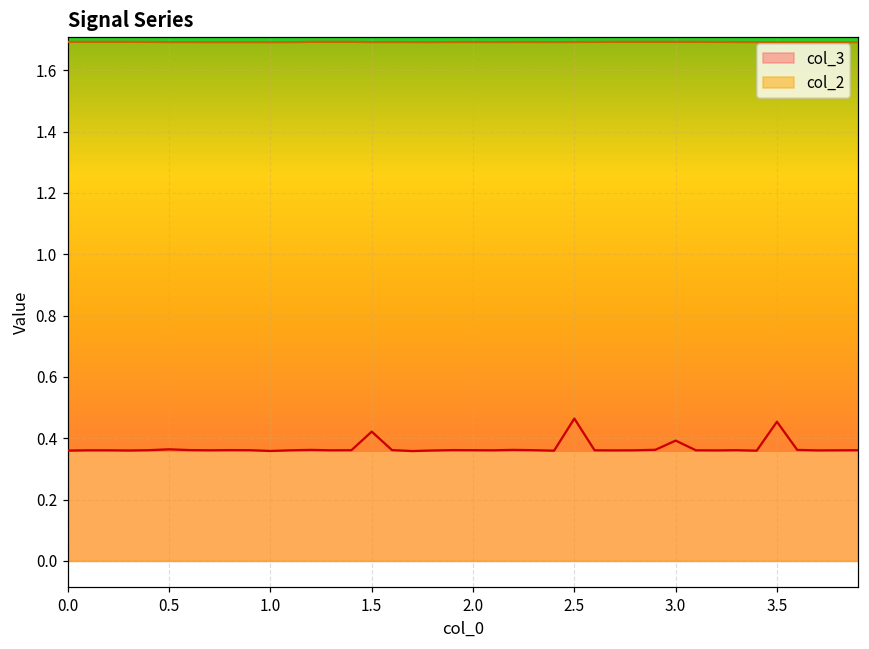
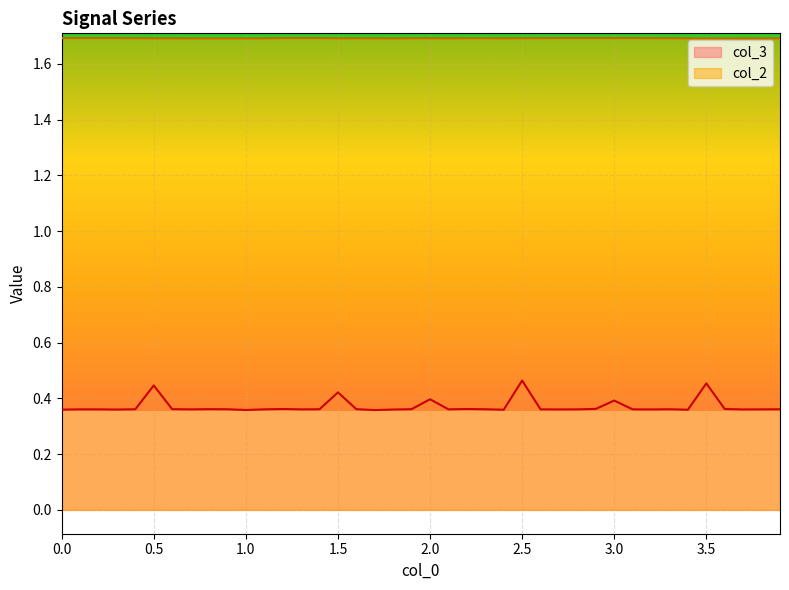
col_3, 0.5: 0.36 -> 0.45
col_3, 2.0: 0.36 -> 0.40
